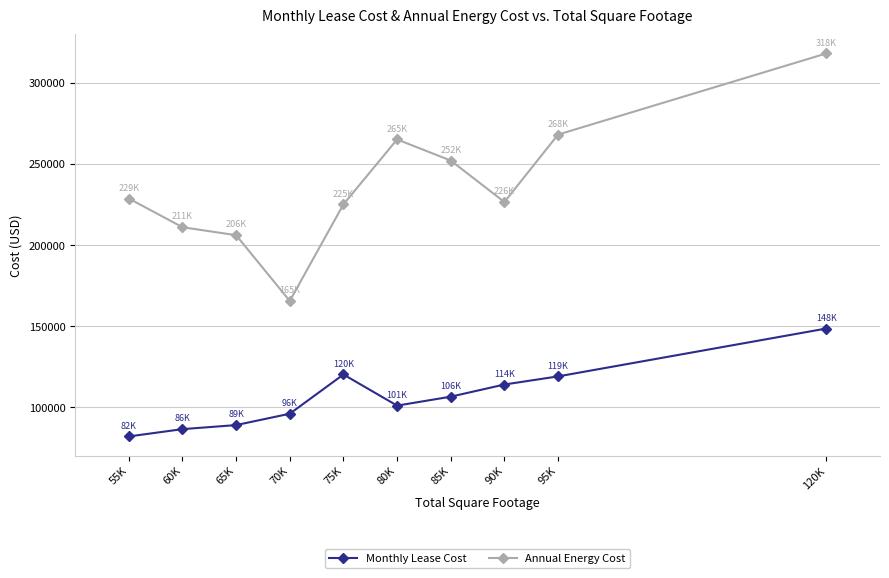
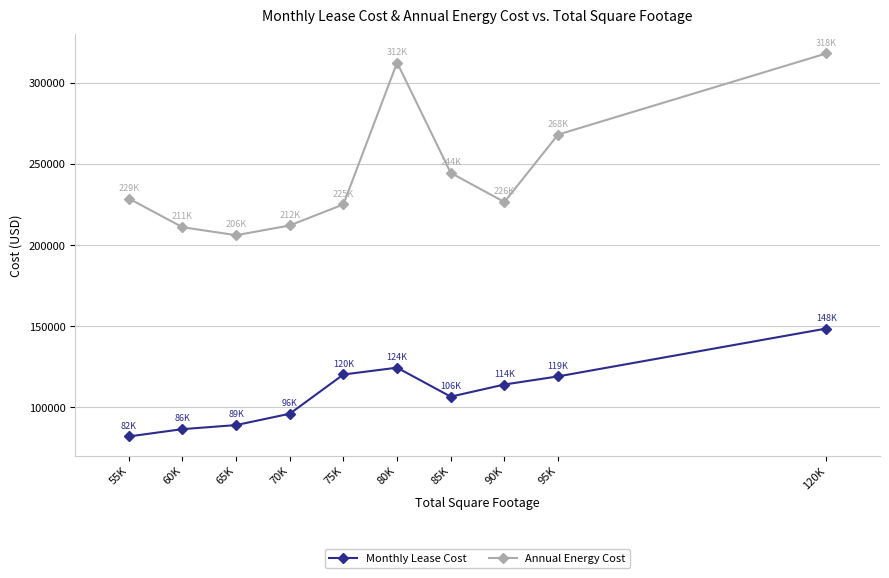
Annual Energy Cost, 70K: 165K -> 212K
Monthly Lease Cost, 80K: 101K -> 124K
Annual Energy Cost, 80K: 265K -> 312K
Annual Energy Cost, 85K: 252K -> 244K
